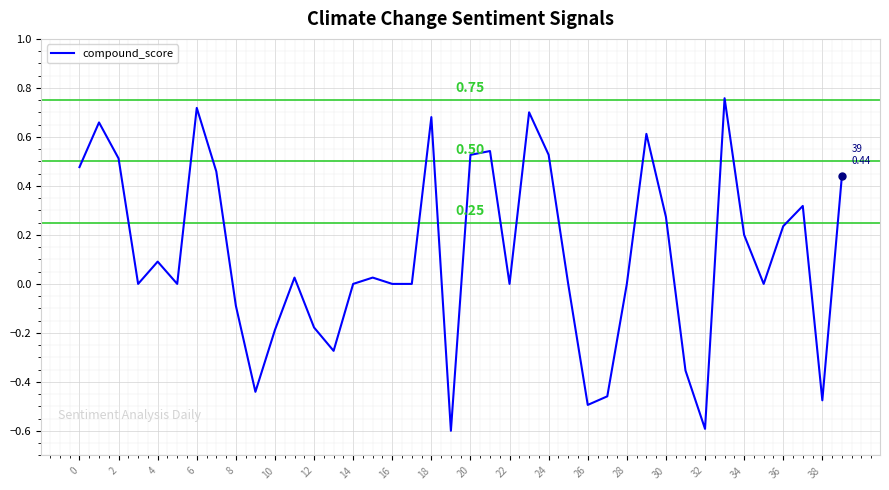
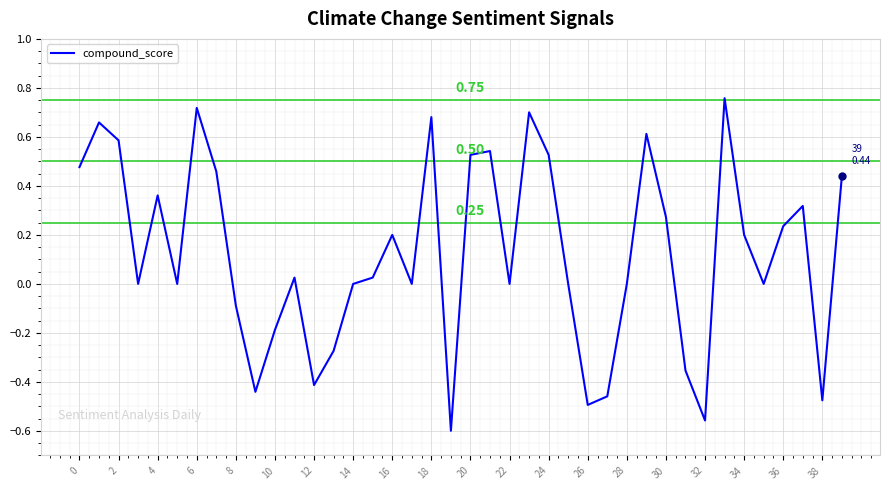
compound_score, 2: 0.51 -> 0.59
compound_score, 4: 0.09 -> 0.36
compound_score, 12: -0.18 -> -0.41
compound_score, 16: 0.0 -> 0.2
compound_score, 32: -0.59 -> -0.56
